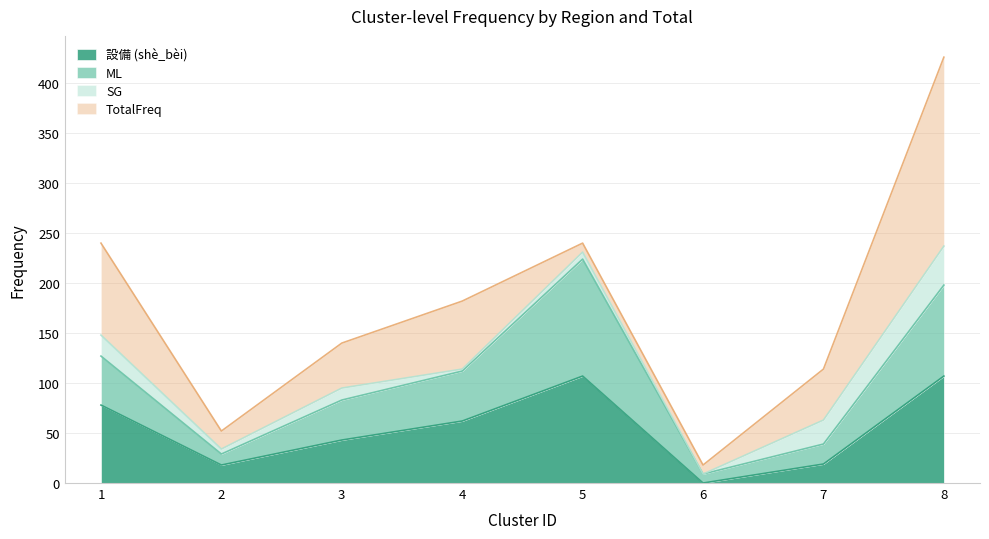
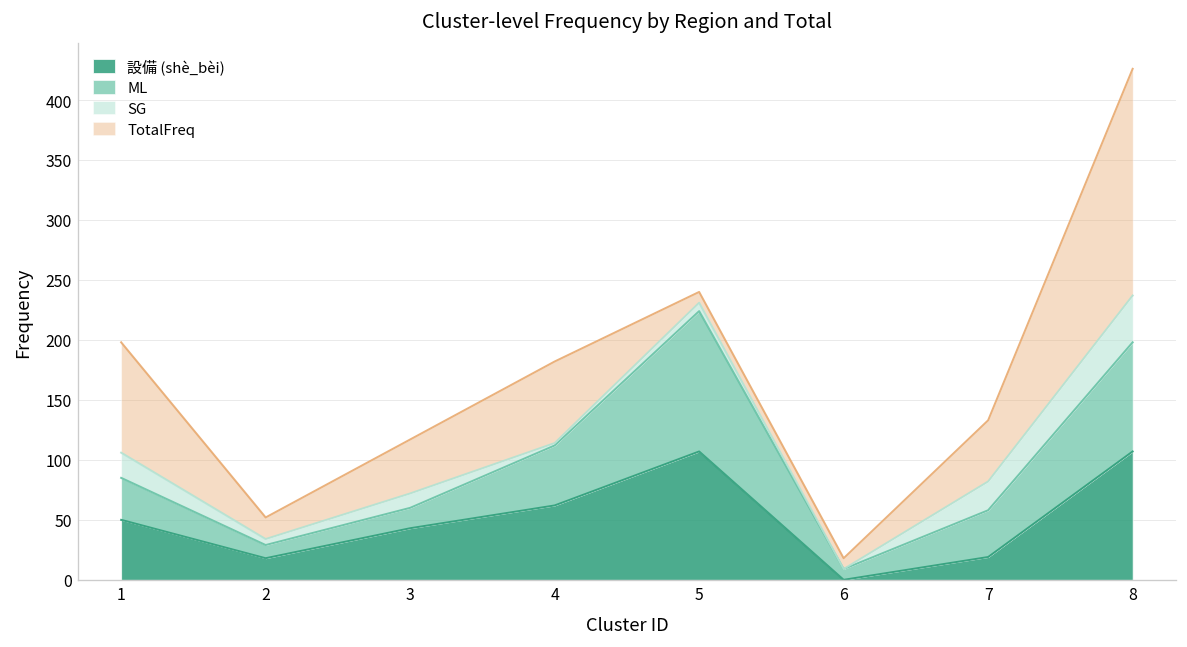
設備 (shè_bèi), 1: 80 -> 50
ML, 1: 50 -> 40
ML, 3: 40 -> 20
ML, 7: 20 -> 40
